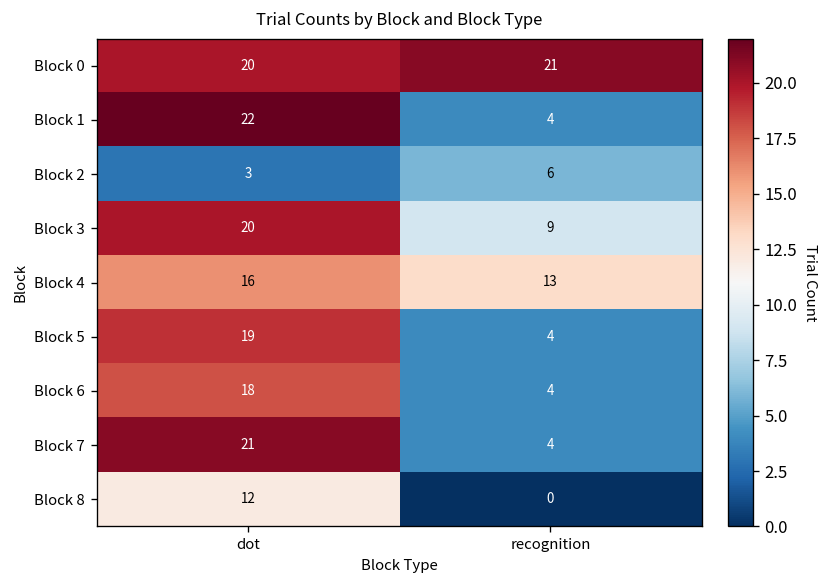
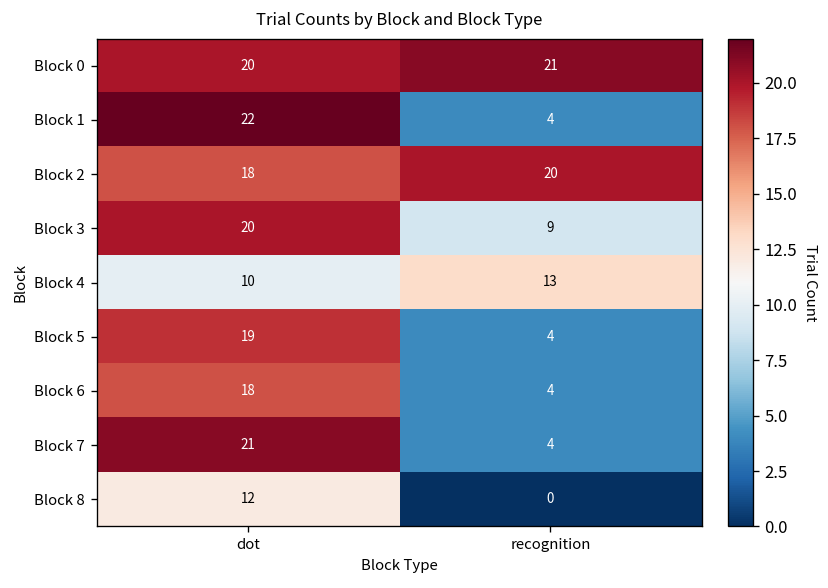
Block 2, dot: 3 -> 18
Block 2, recognition: 6 -> 20
Block 4, dot: 16 -> 10
